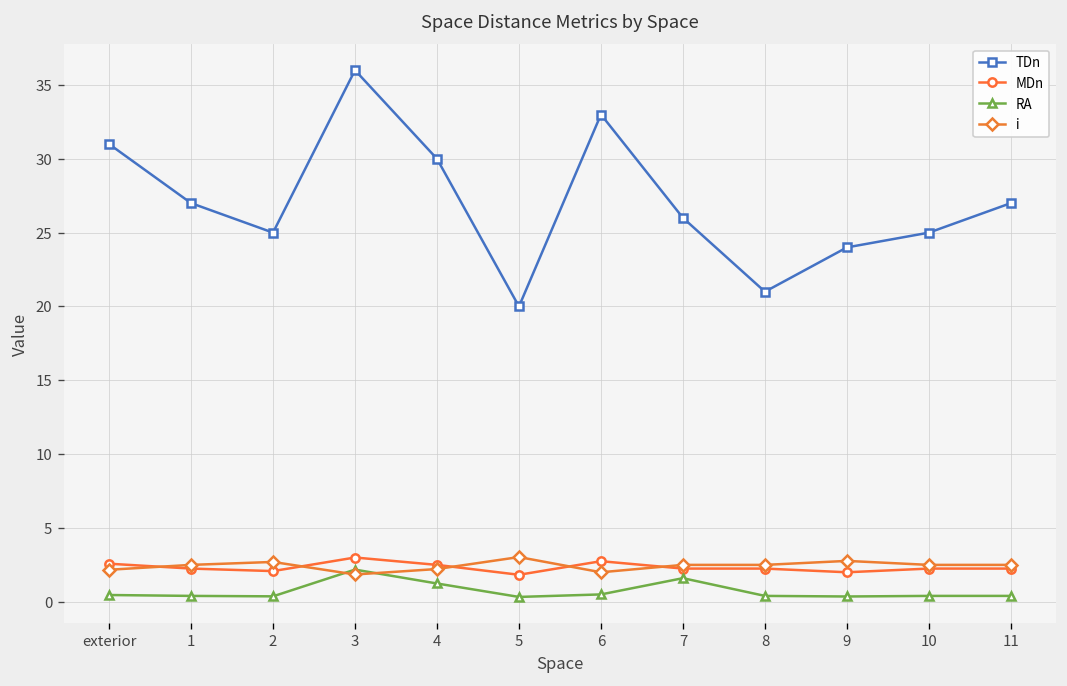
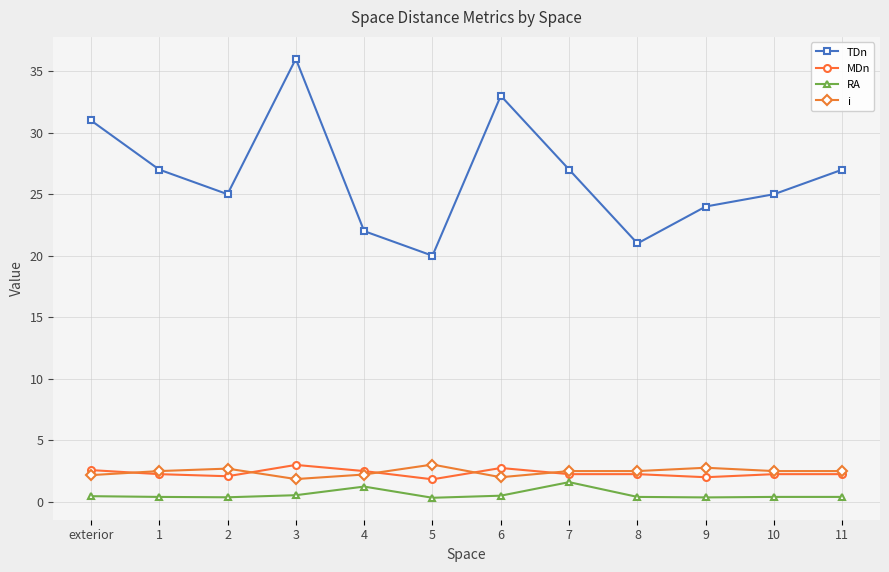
RA, 3: 2.2 -> 0.5
TDn, 4: 30 -> 22
TDn, 7: 26 -> 27
